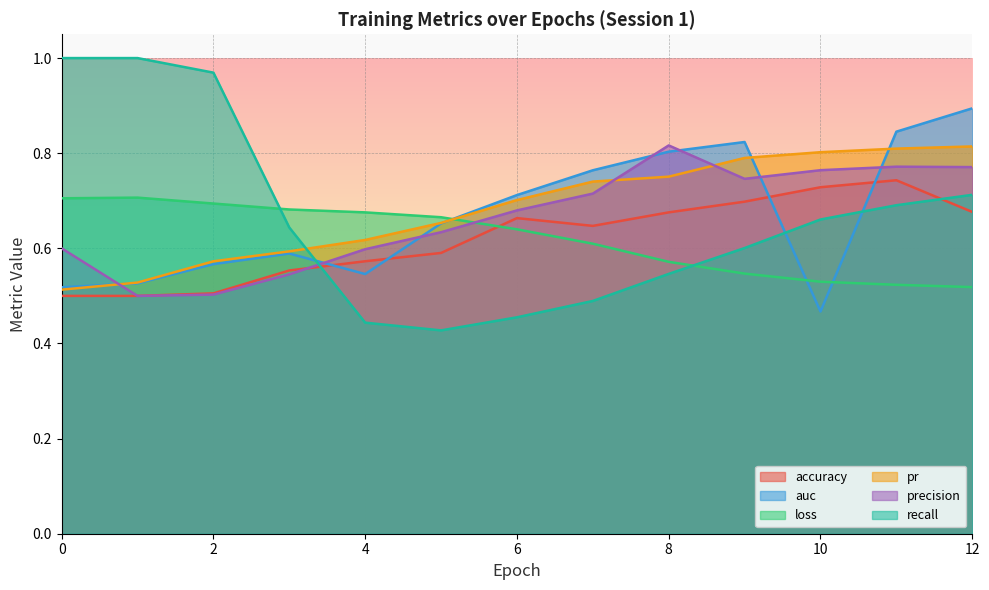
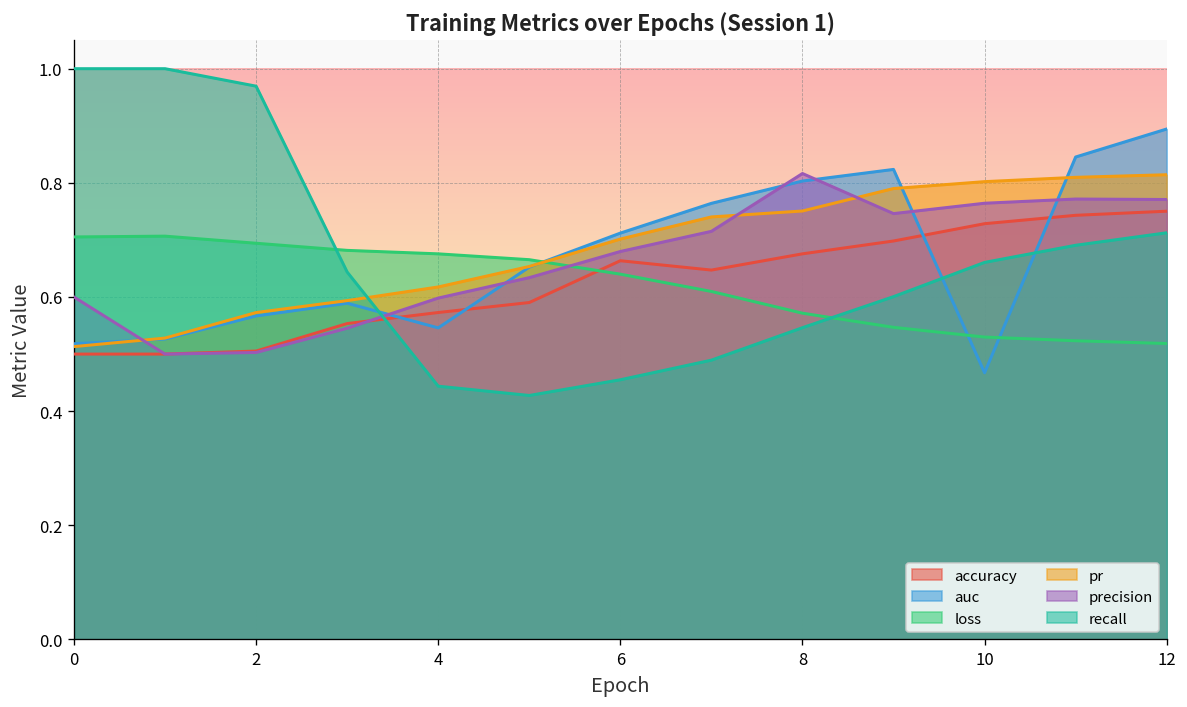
accuracy, 12: 0.68 -> 0.75
